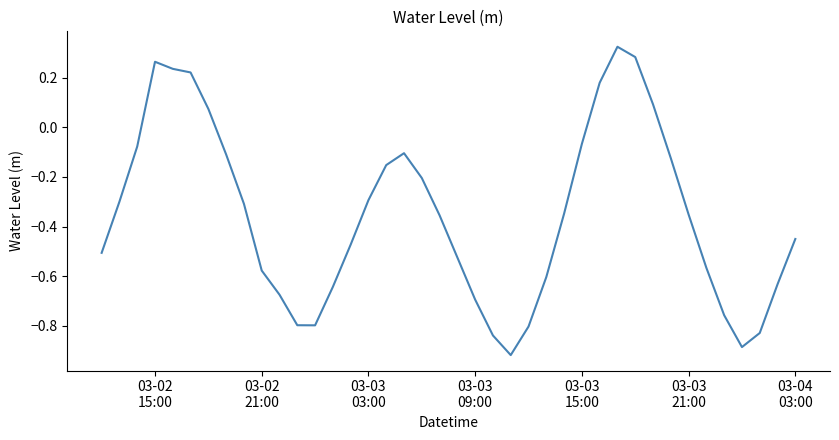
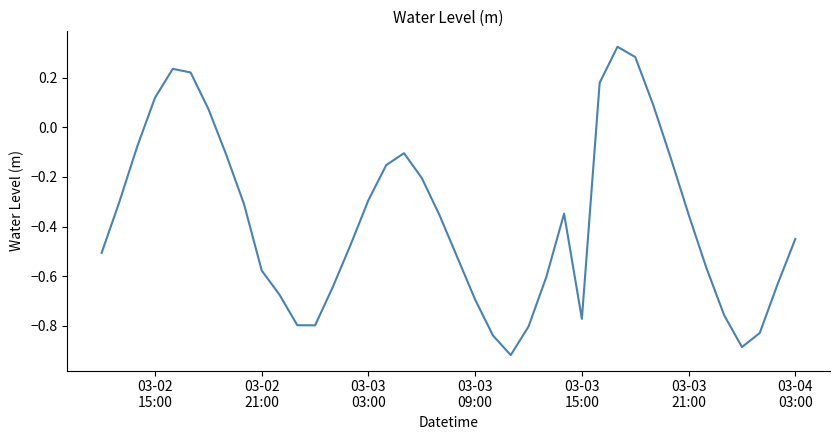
03-02 15:00: 0.26 -> 0.12
03-03 15:00: -0.07 -> -0.77
